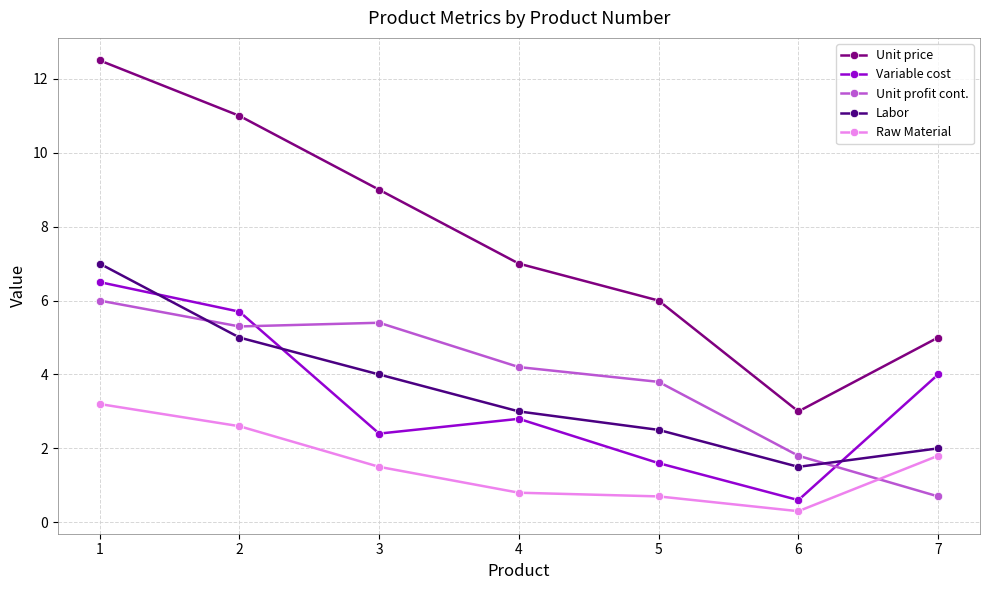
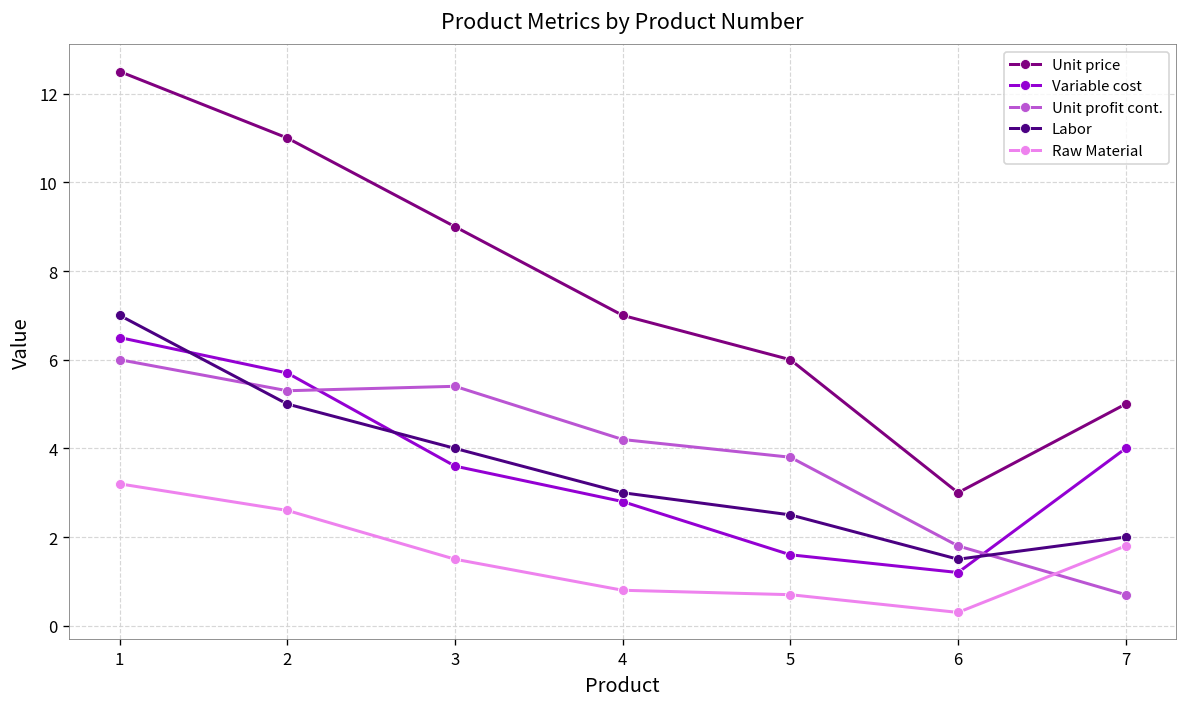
Variable cost, 3: 2.4 -> 3.6
Variable cost, 6: 0.6 -> 1.2
